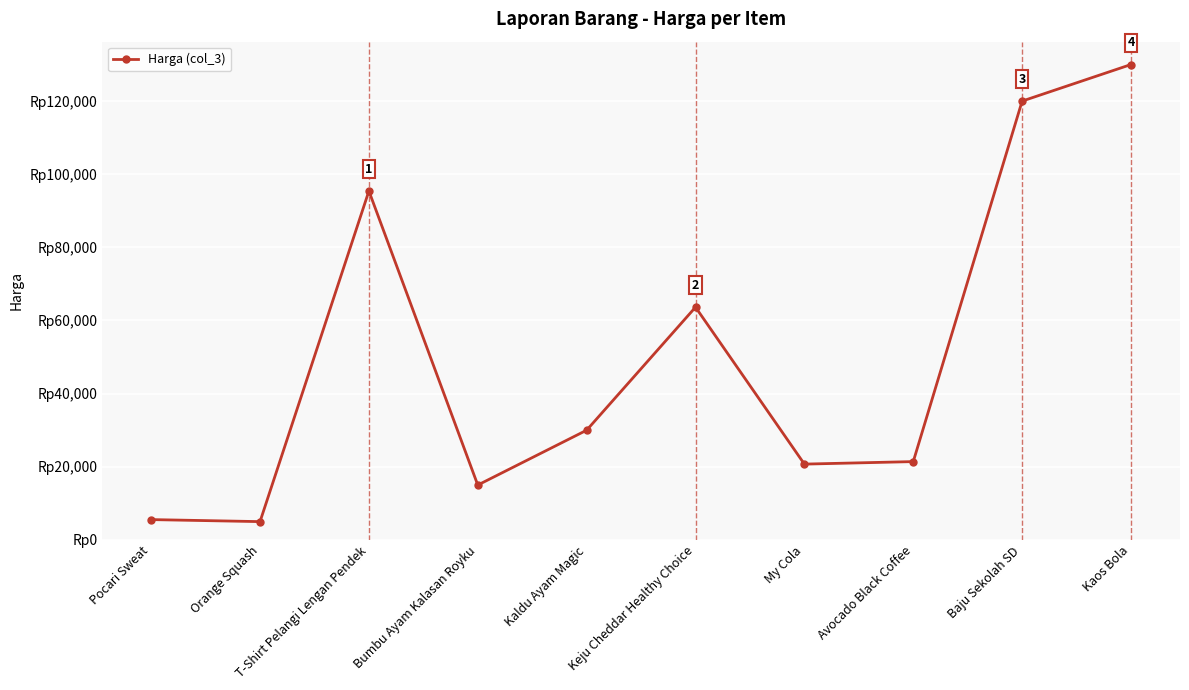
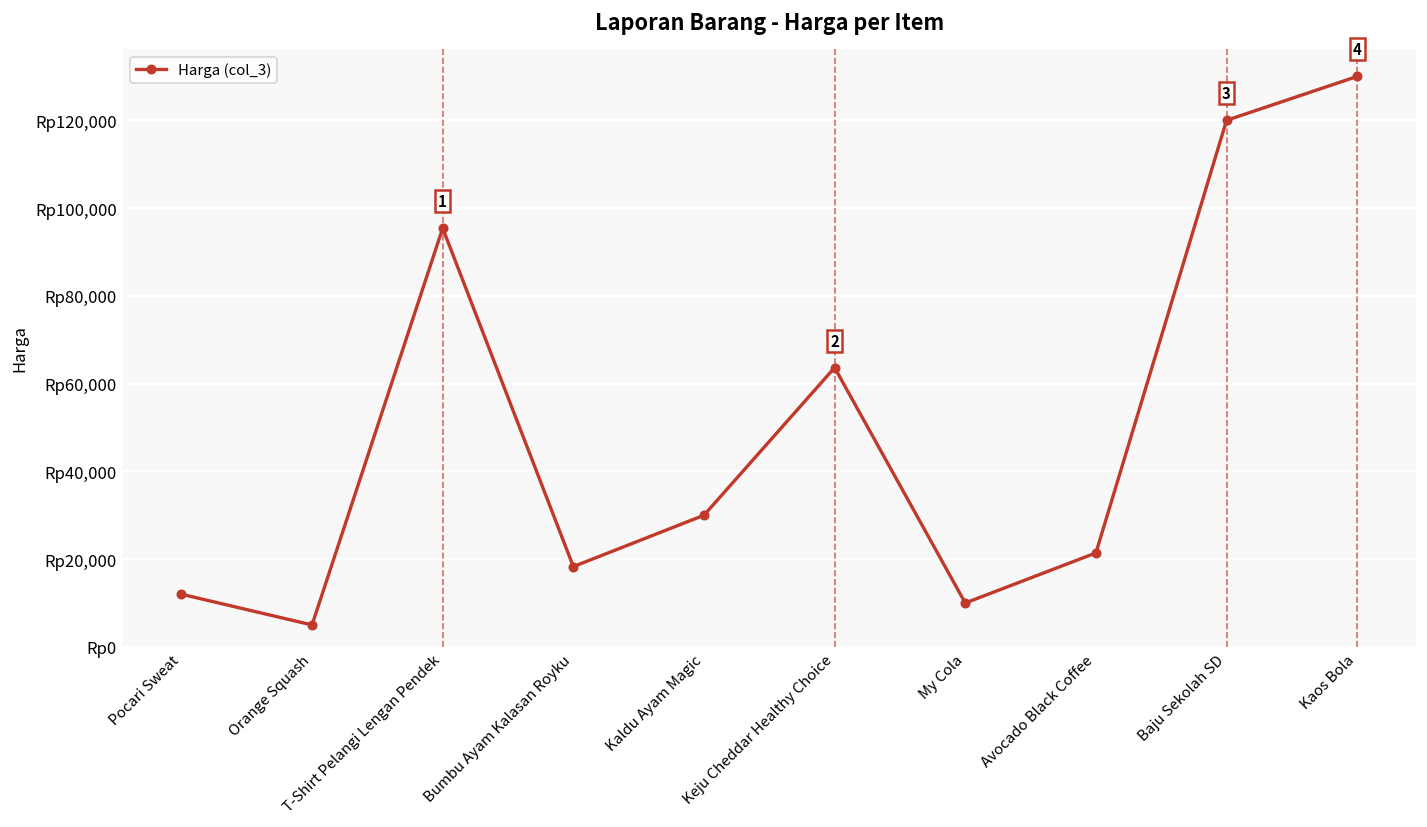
Pocari Sweat: Rp6,000 -> Rp12,000
Bumbu Ayam Kalasan Royku: Rp15,000 -> Rp18,000
My Cola: Rp21,000 -> Rp10,000
